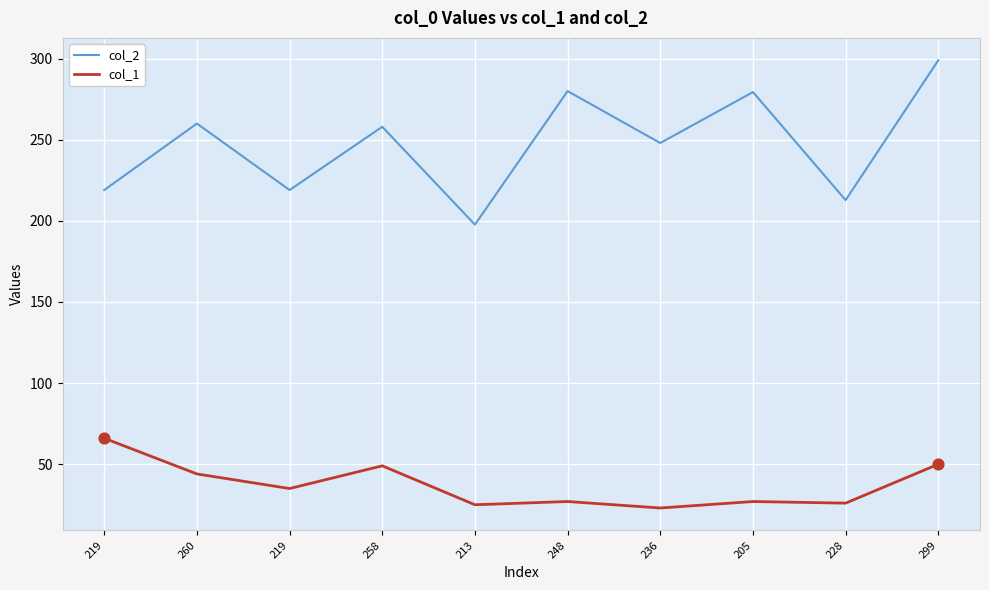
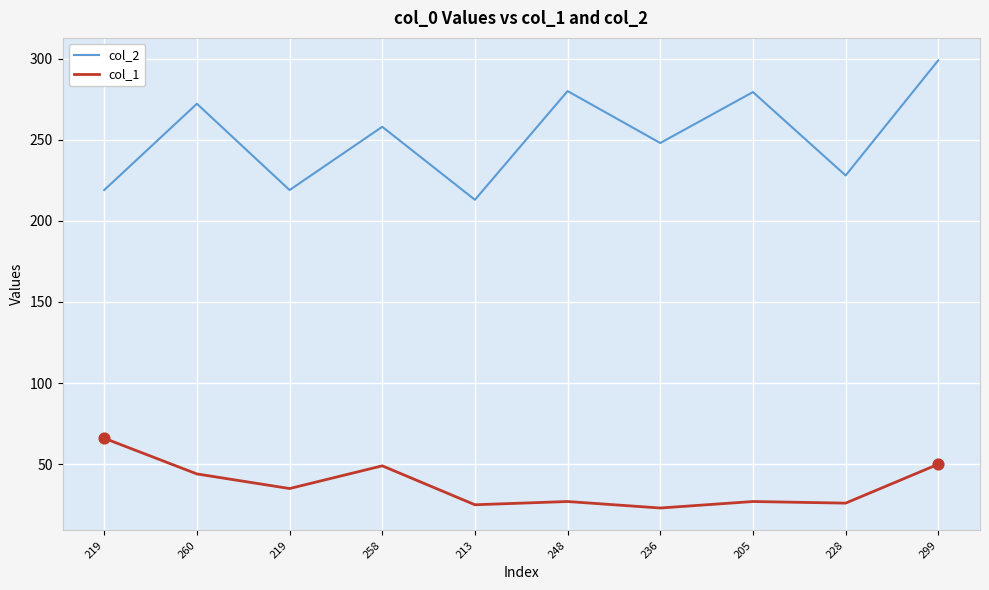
col_2, 260: 260 -> 272
col_2, 213: 198 -> 213
col_2, 228: 213 -> 228
